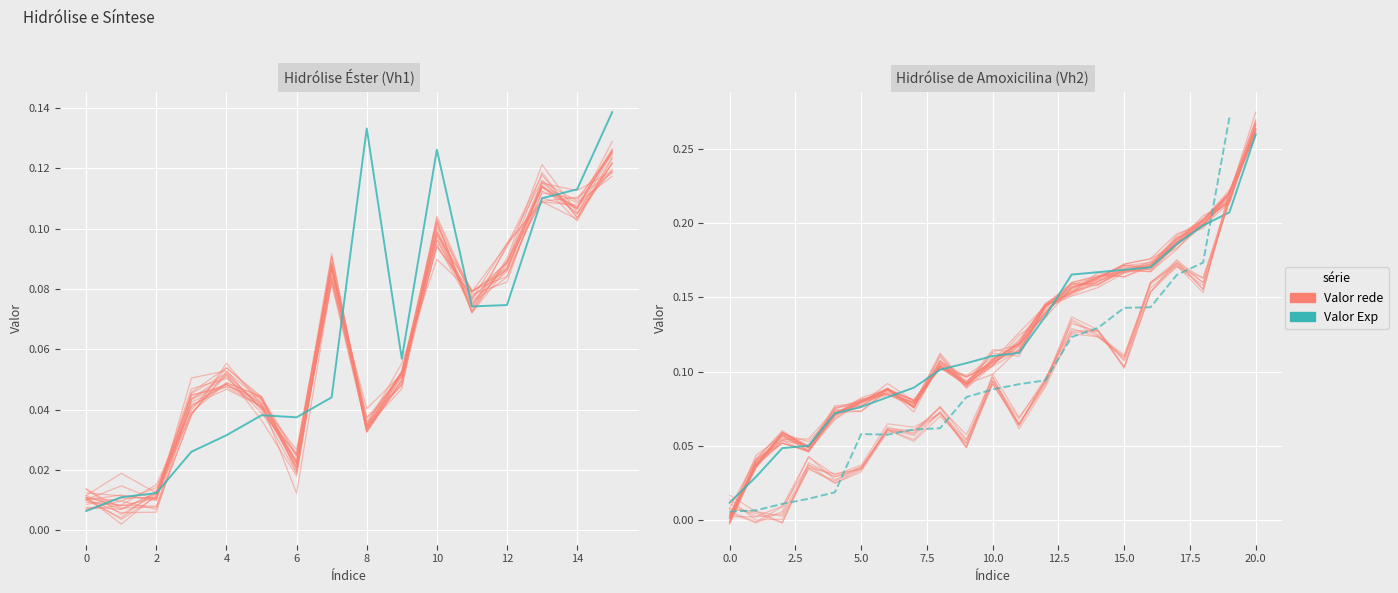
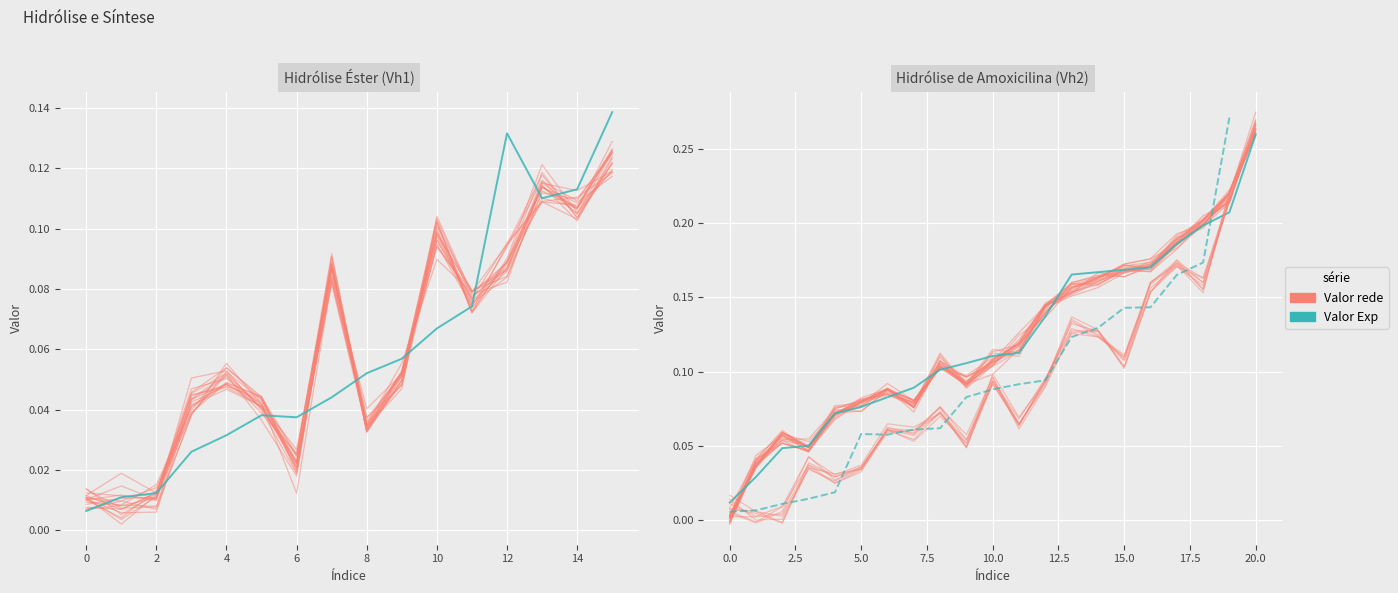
Hidrólise Éster (Vh1), Valor Exp, 8: 0.133 -> 0.052
Hidrólise Éster (Vh1), Valor Exp, 10: 0.126 -> 0.067
Hidrólise Éster (Vh1), Valor Exp, 12: 0.075 -> 0.132
